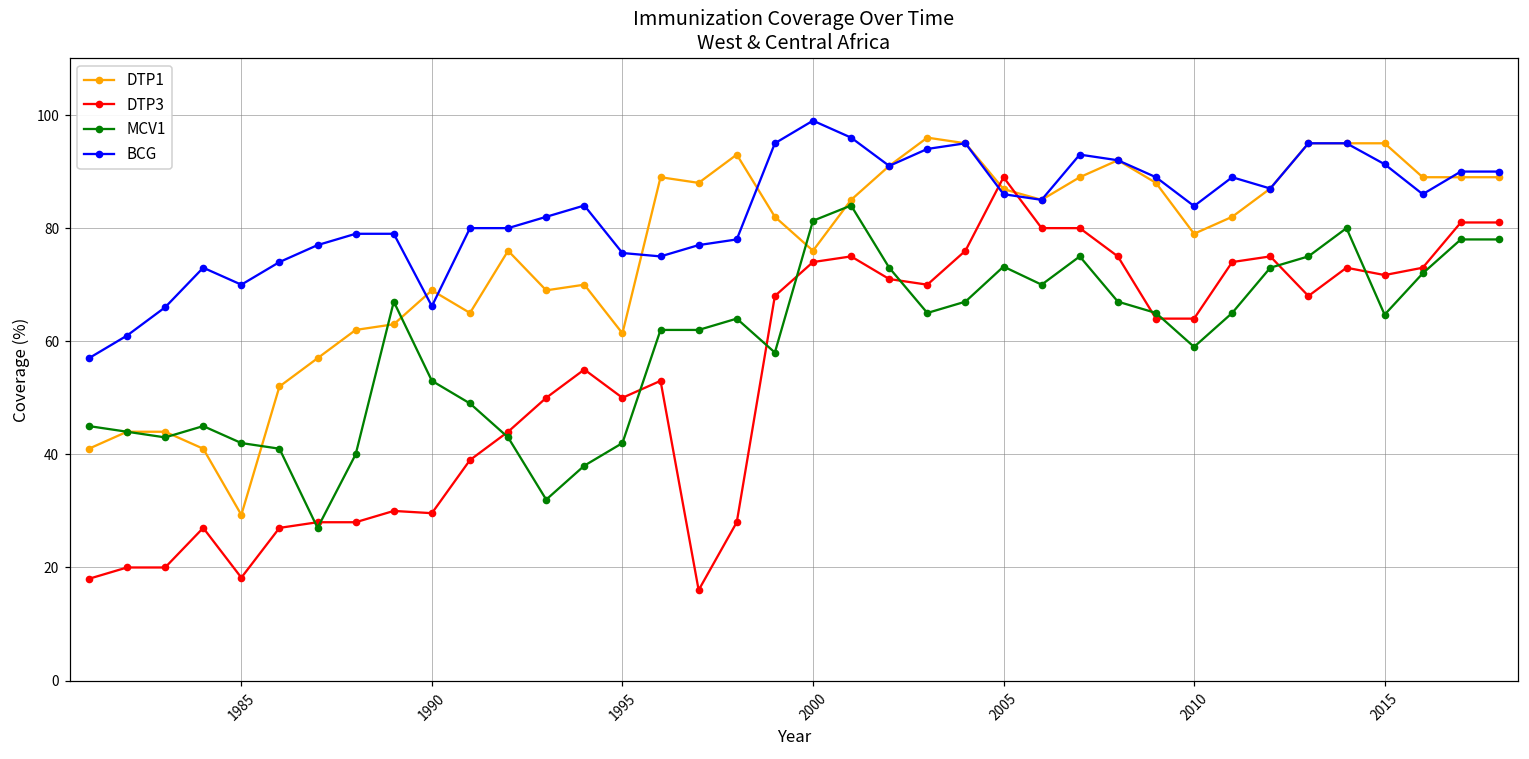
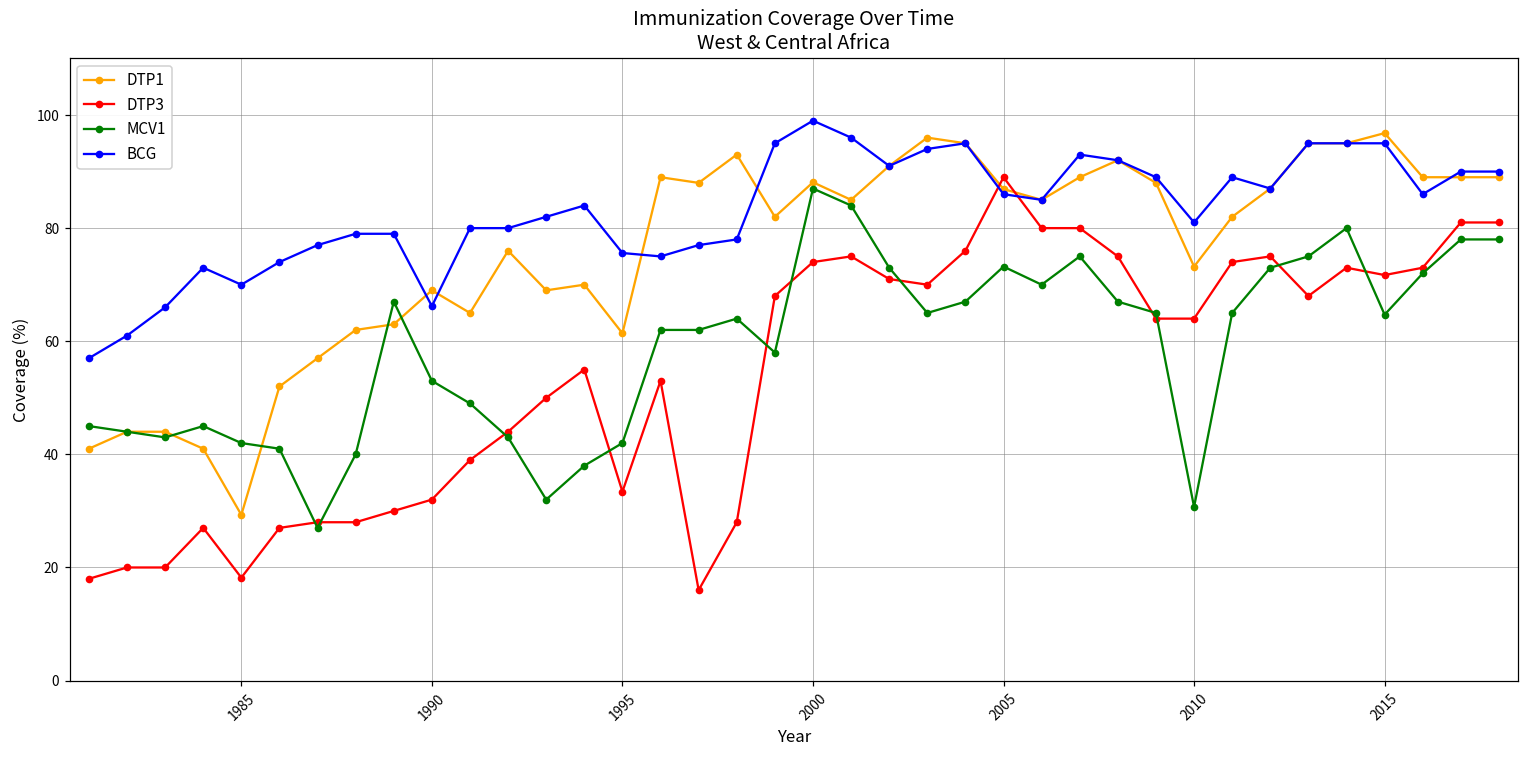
DTP3, 1990: 30 -> 32
DTP3, 1995: 50 -> 33
DTP1, 2000: 76 -> 88
MCV1, 2000: 81 -> 87
DTP1, 2010: 79 -> 73
MCV1, 2010: 59 -> 31
BCG, 2010: 84 -> 81
DTP1, 2015: 95 -> 97
BCG, 2015: 91 -> 95
